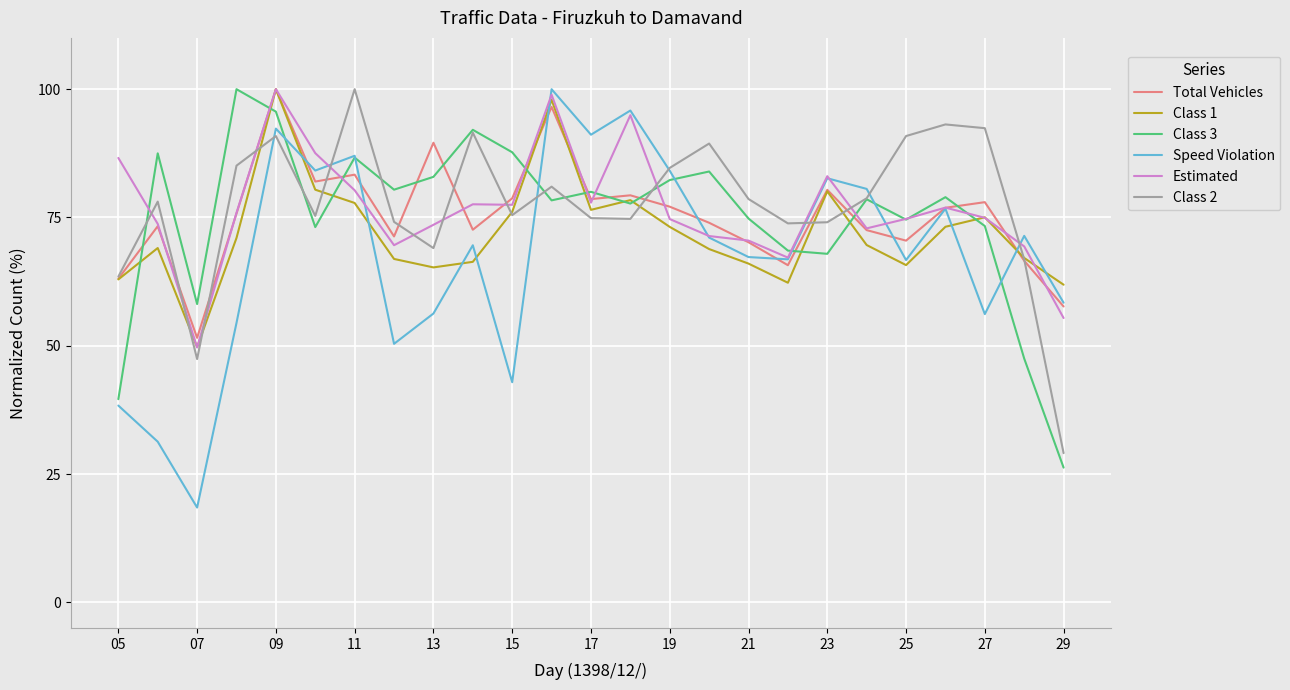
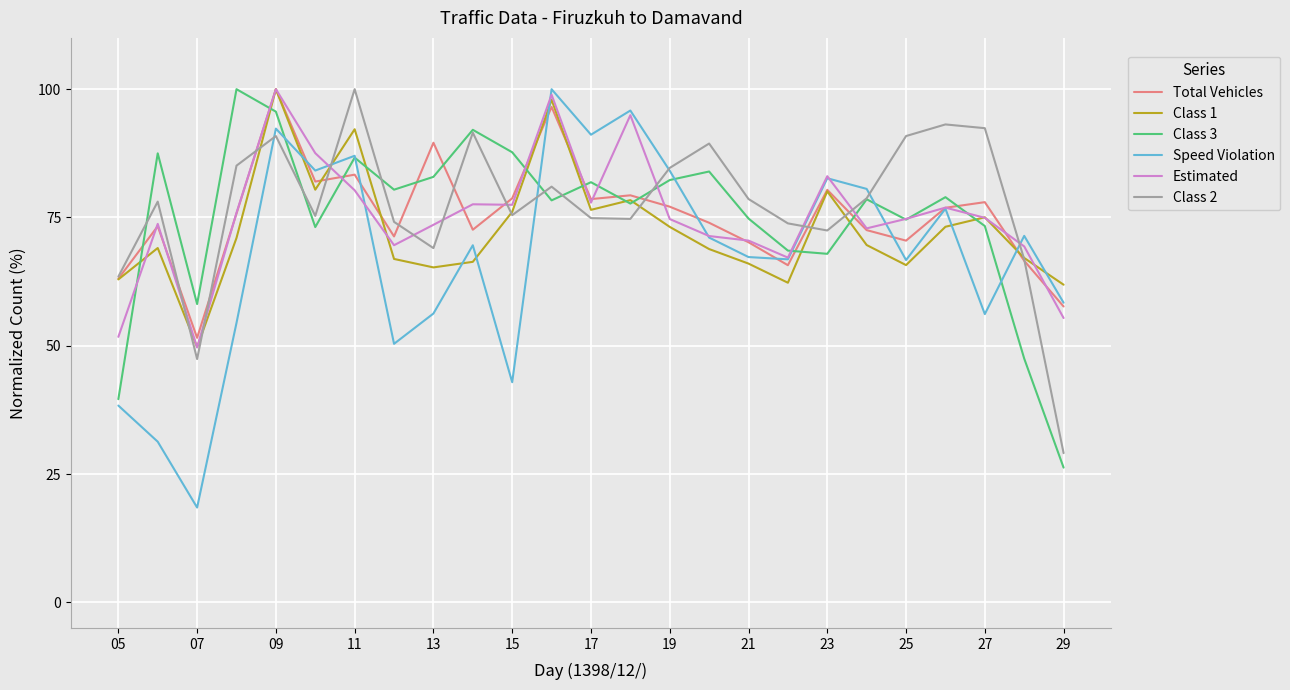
Estimated, 05: 87 -> 52
Class 1, 11: 78 -> 92
Class 3, 17: 80 -> 82
Class 2, 23: 74 -> 72
